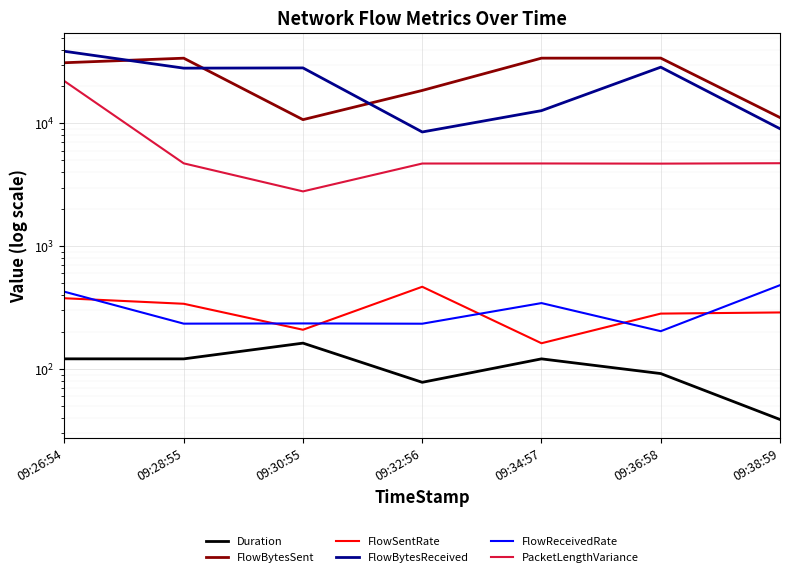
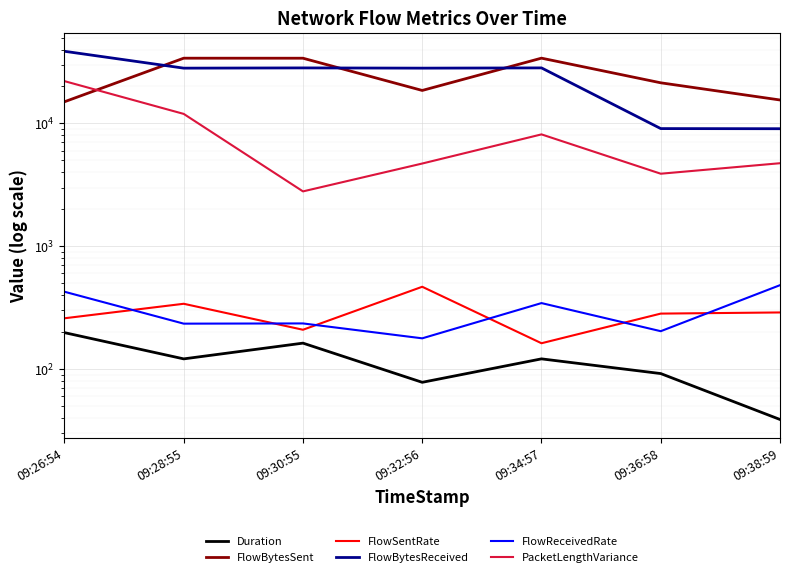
Duration, 09:26:54: 120 -> 200
FlowBytesSent, 09:26:54: 31000 -> 15000
FlowSentRate, 09:26:54: 380 -> 260
PacketLengthVariance, 09:28:55: 4700 -> 12000
FlowBytesSent, 09:30:55: 11000 -> 34000
FlowBytesReceived, 09:32:56: 9000 -> 28000
FlowReceivedRate, 09:32:56: 230 -> 180
FlowBytesReceived, 09:34:57: 13000 -> 28000
PacketLengthVariance, 09:34:57: 4700 -> 8000
FlowBytesSent, 09:36:58: 34000 -> 21000
FlowBytesReceived, 09:36:58: 29000 -> 9000
PacketLengthVariance, 09:36:58: 4700 -> 3900
FlowBytesSent, 09:38:59: 11000 -> 16000
